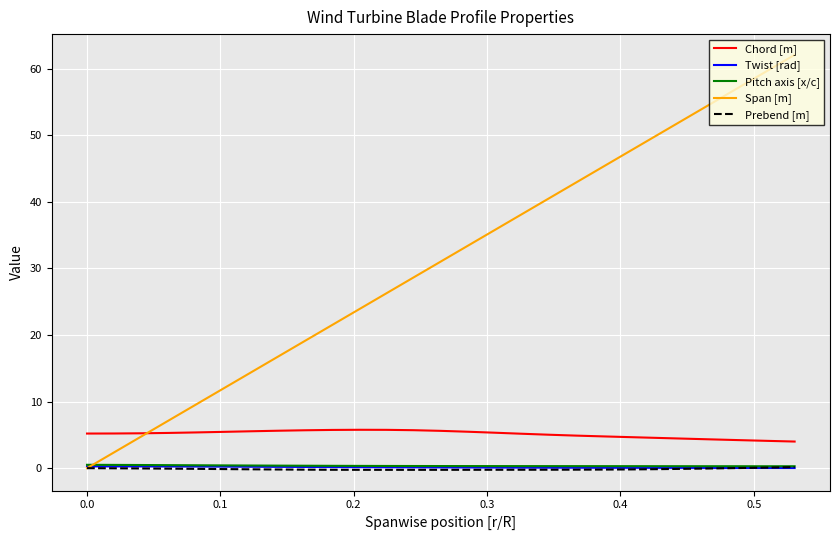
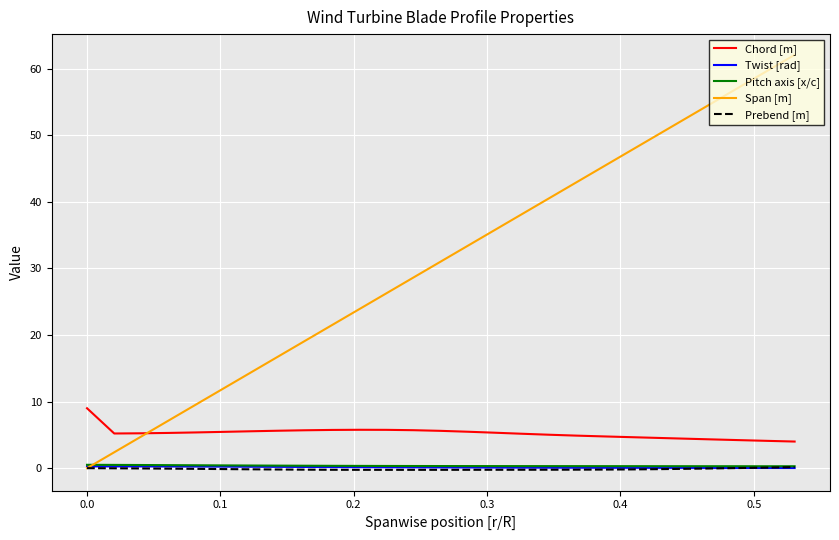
Chord [m], 0.0: 5 -> 9
